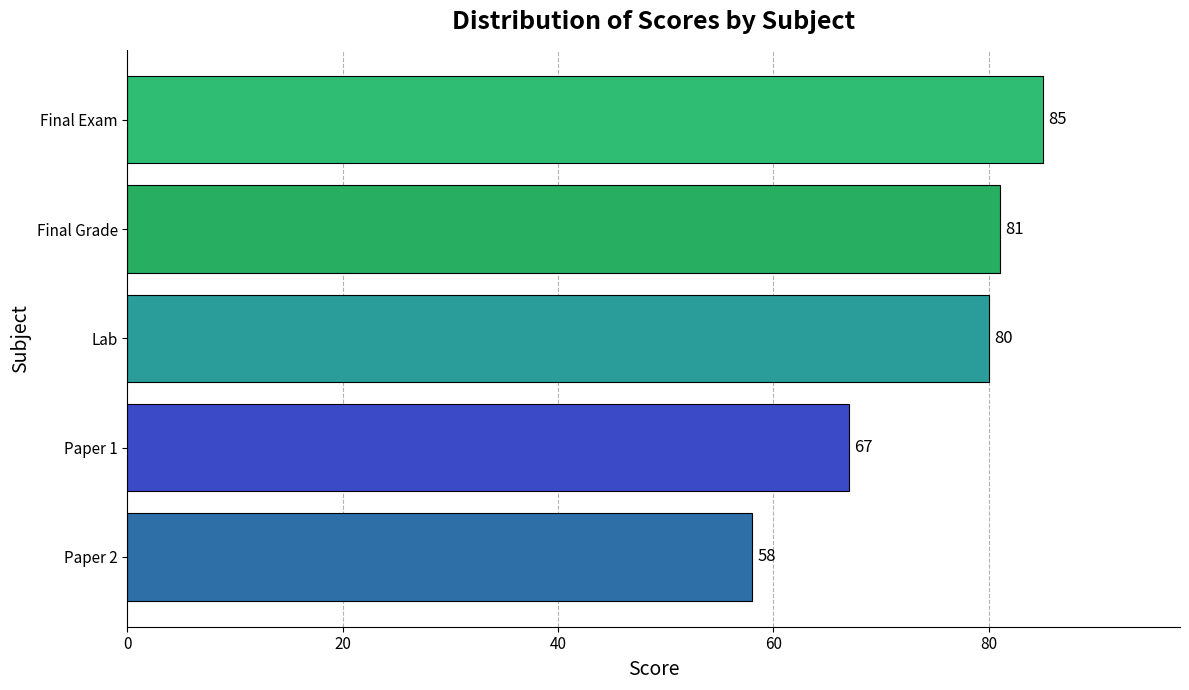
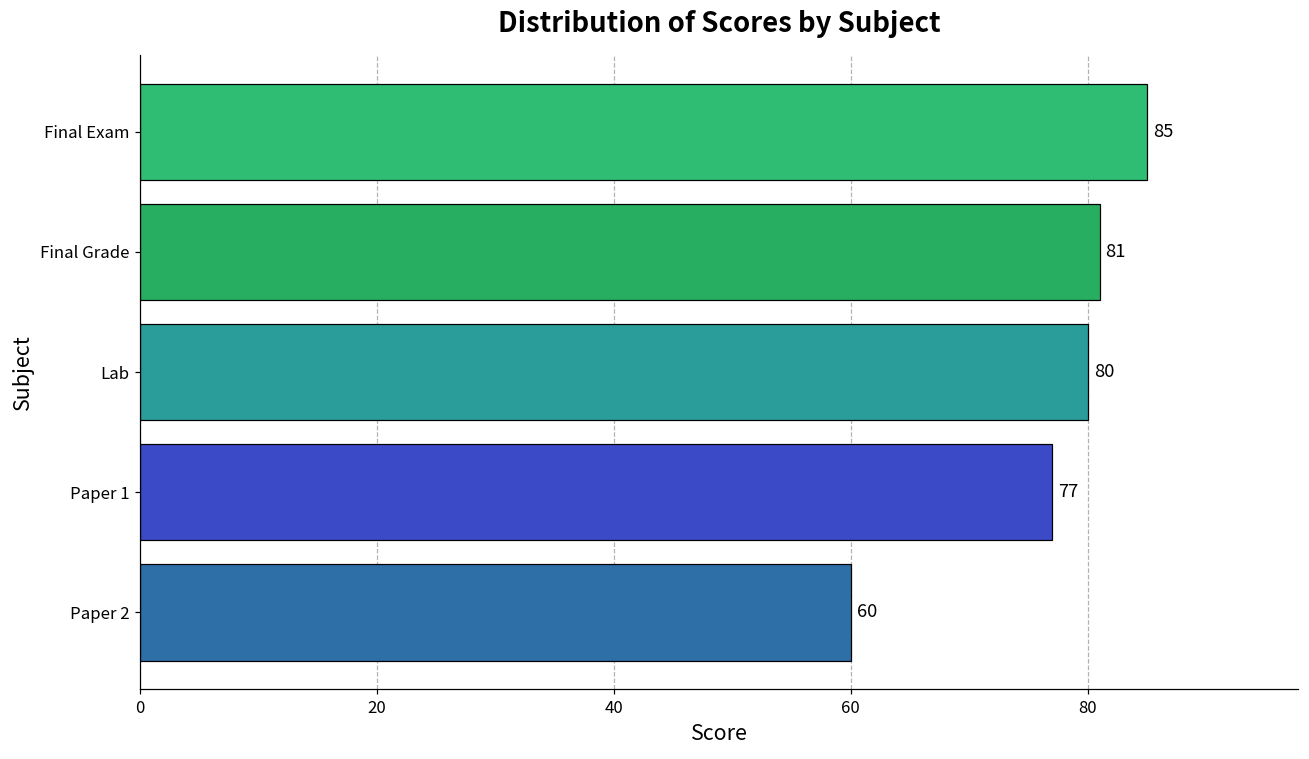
Paper 1: 67 -> 77
Paper 2: 58 -> 60
